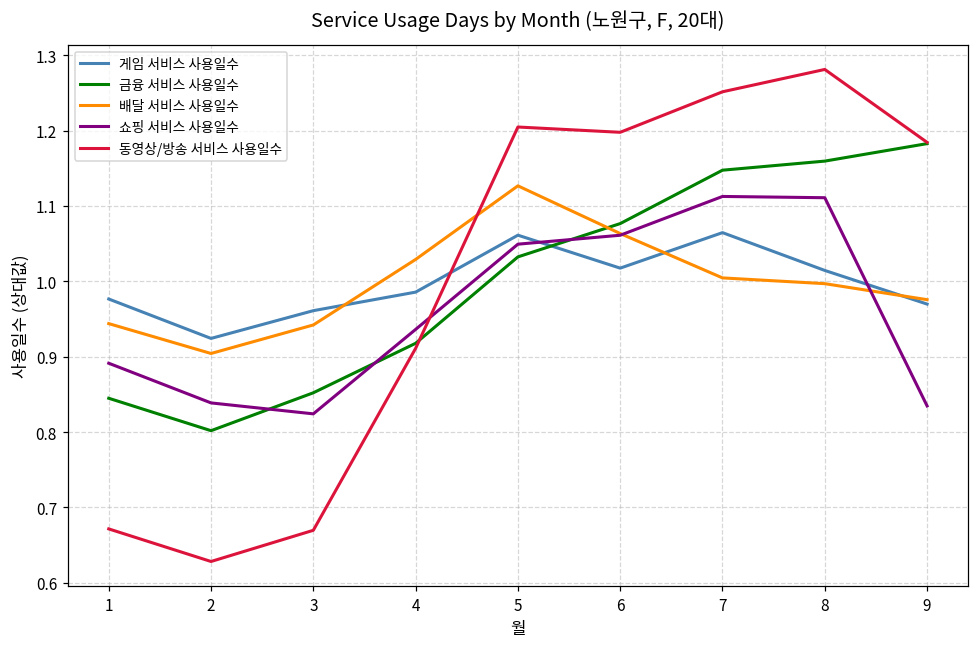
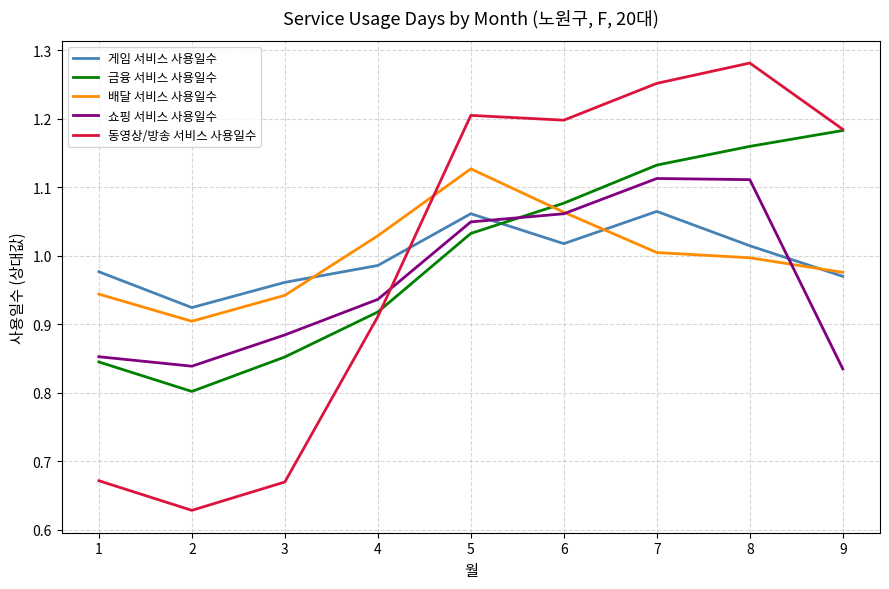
쇼핑 서비스 사용일수, 1: 0.89 -> 0.85
쇼핑 서비스 사용일수, 3: 0.82 -> 0.88
금융 서비스 사용일수, 7: 1.15 -> 1.13
